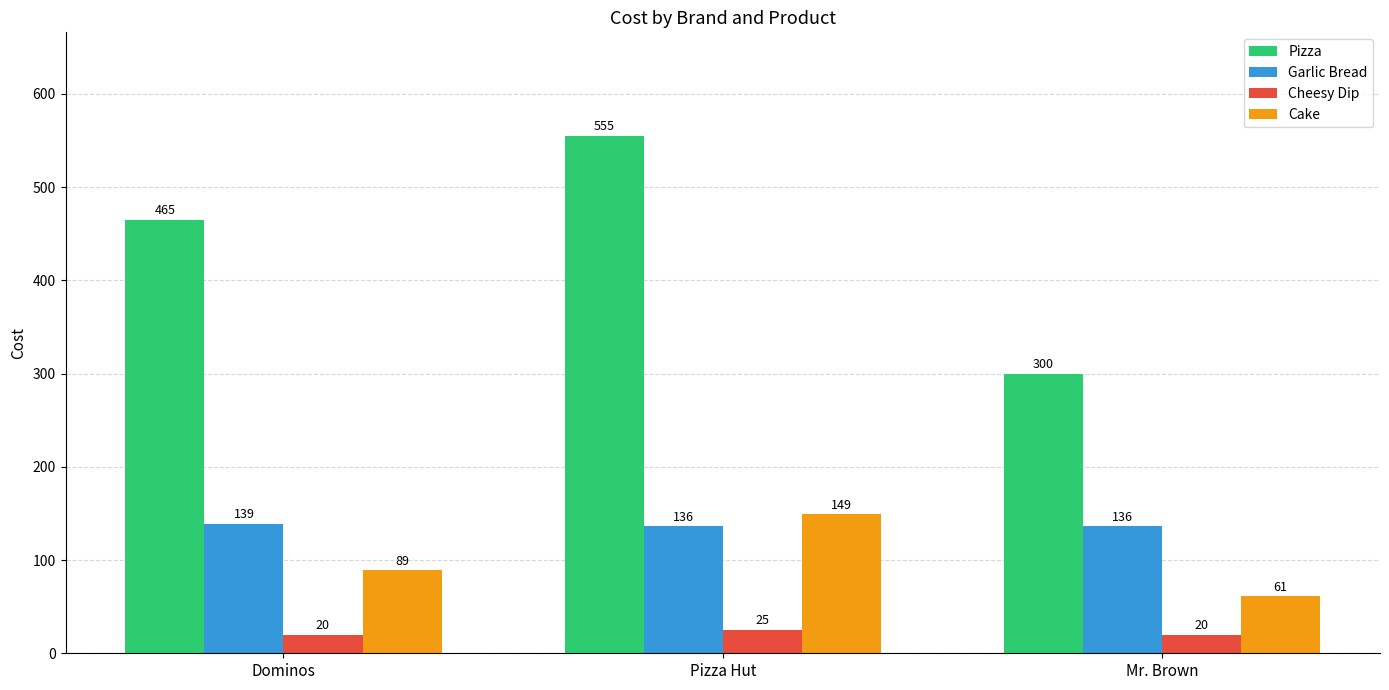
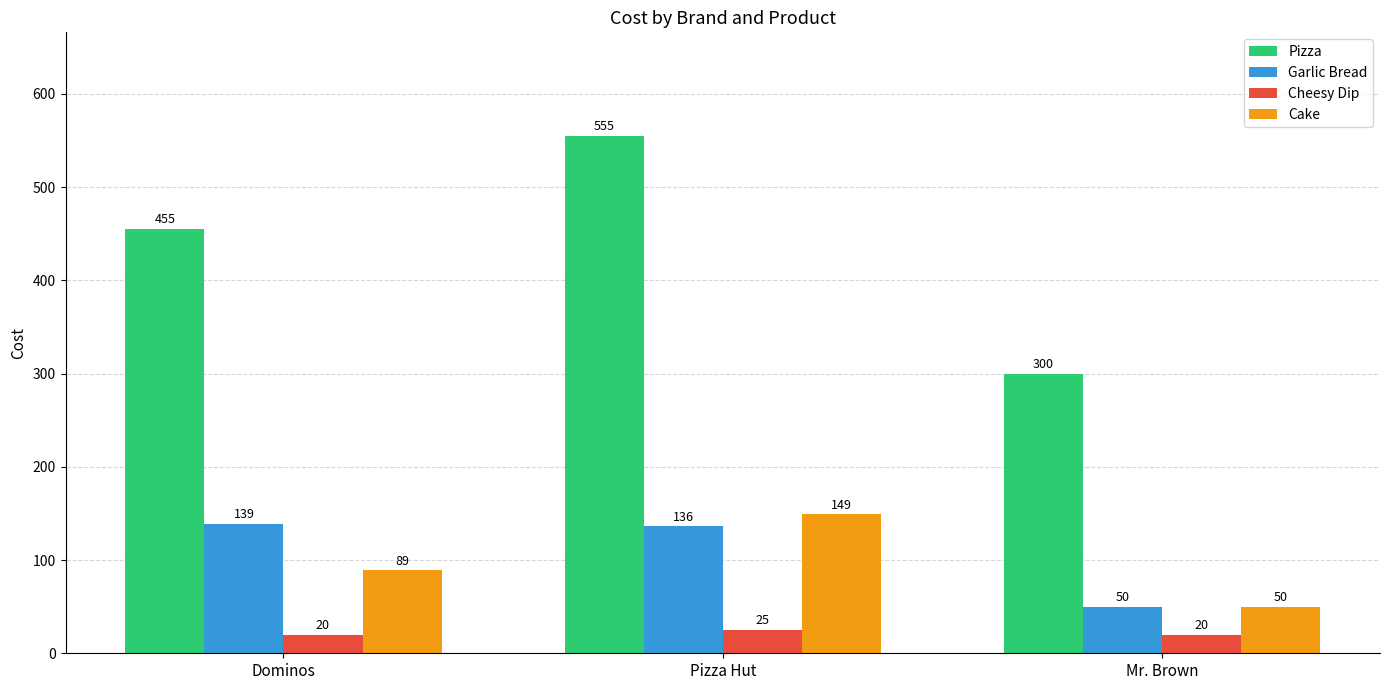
Pizza, Dominos: 465 -> 455
Garlic Bread, Mr. Brown: 136 -> 50
Cake, Mr. Brown: 61 -> 50
